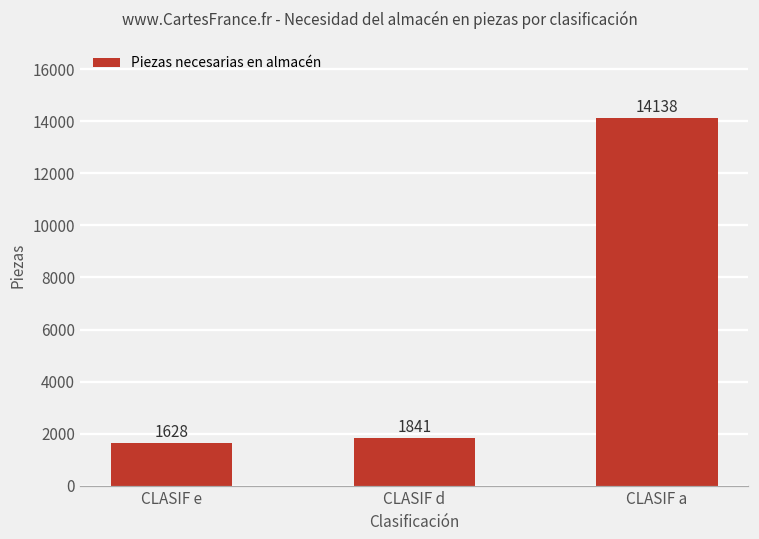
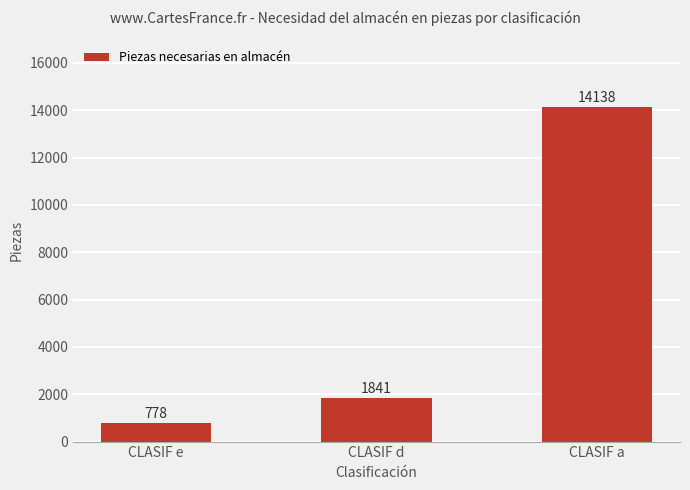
CLASIF e: 1628 -> 778
